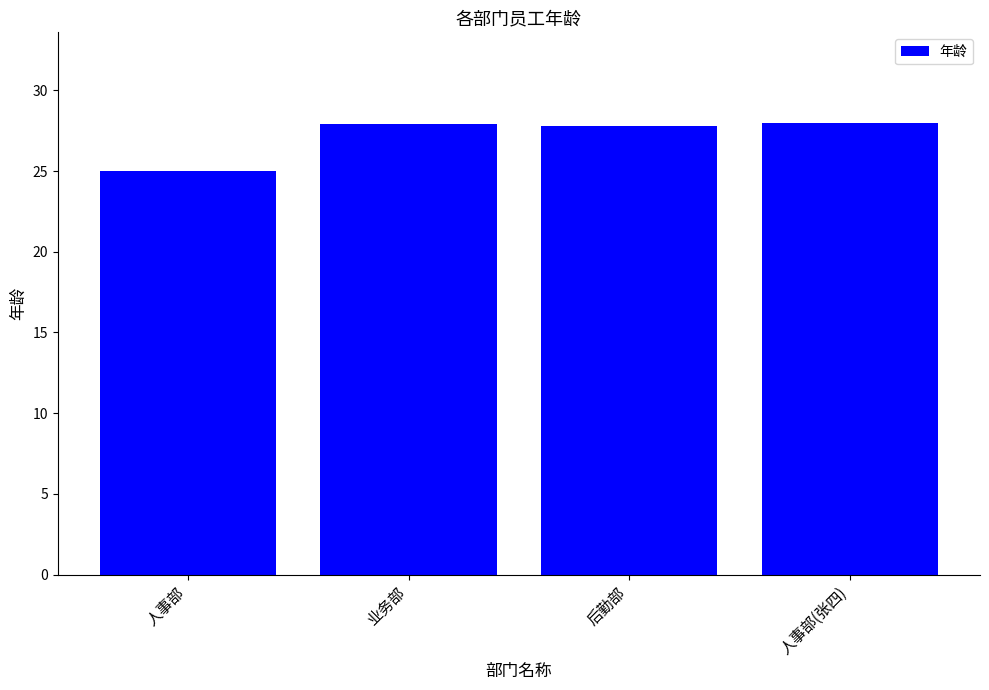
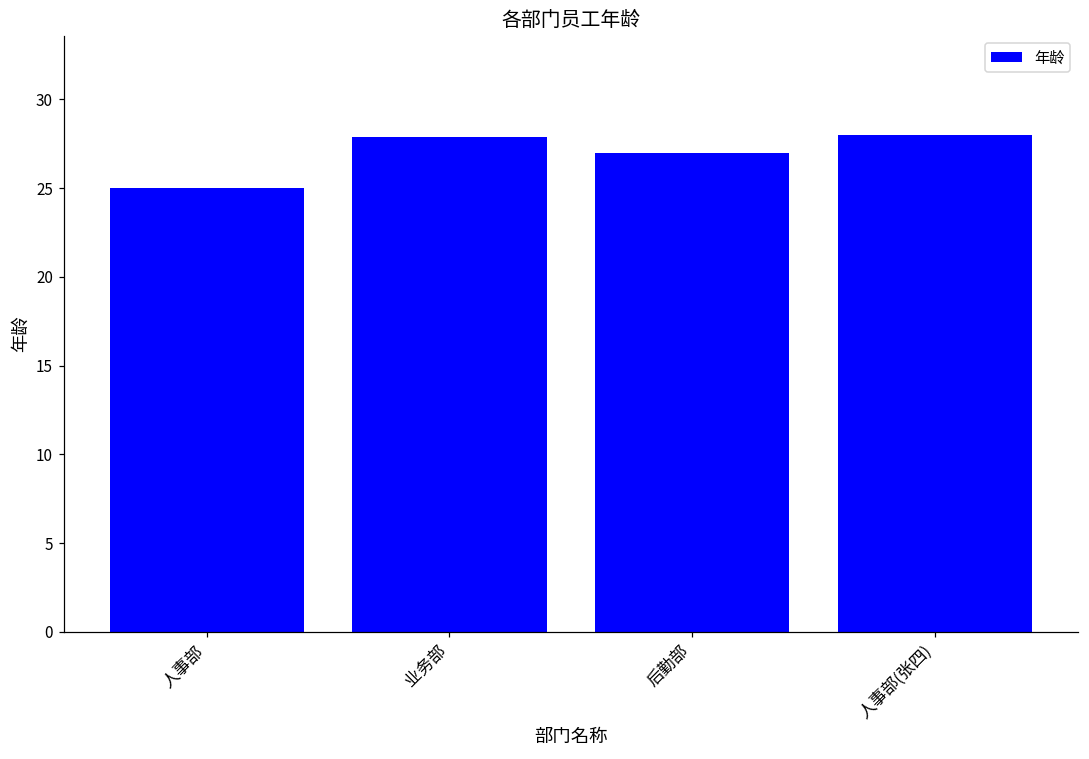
后勤部: 27.8 -> 27.0
